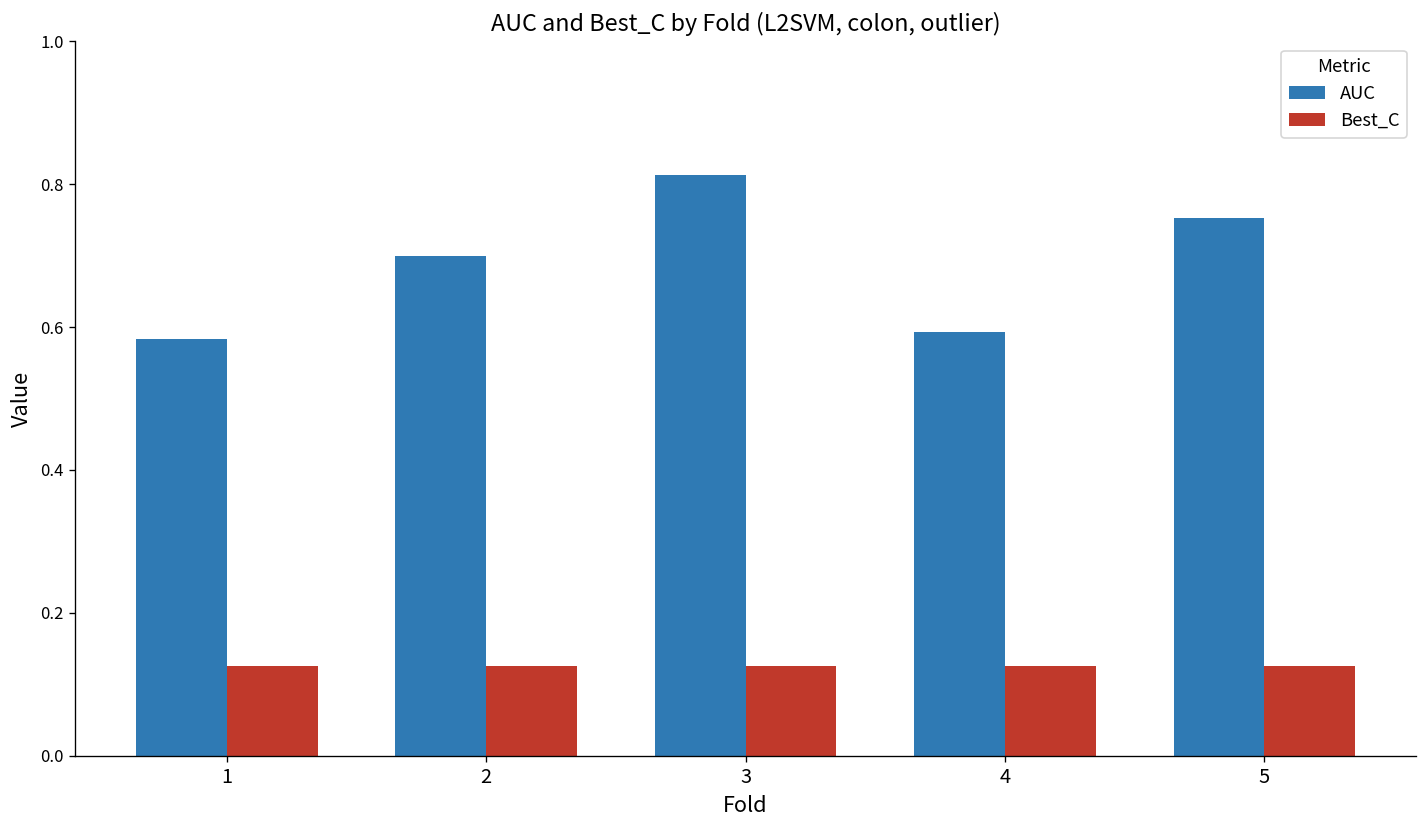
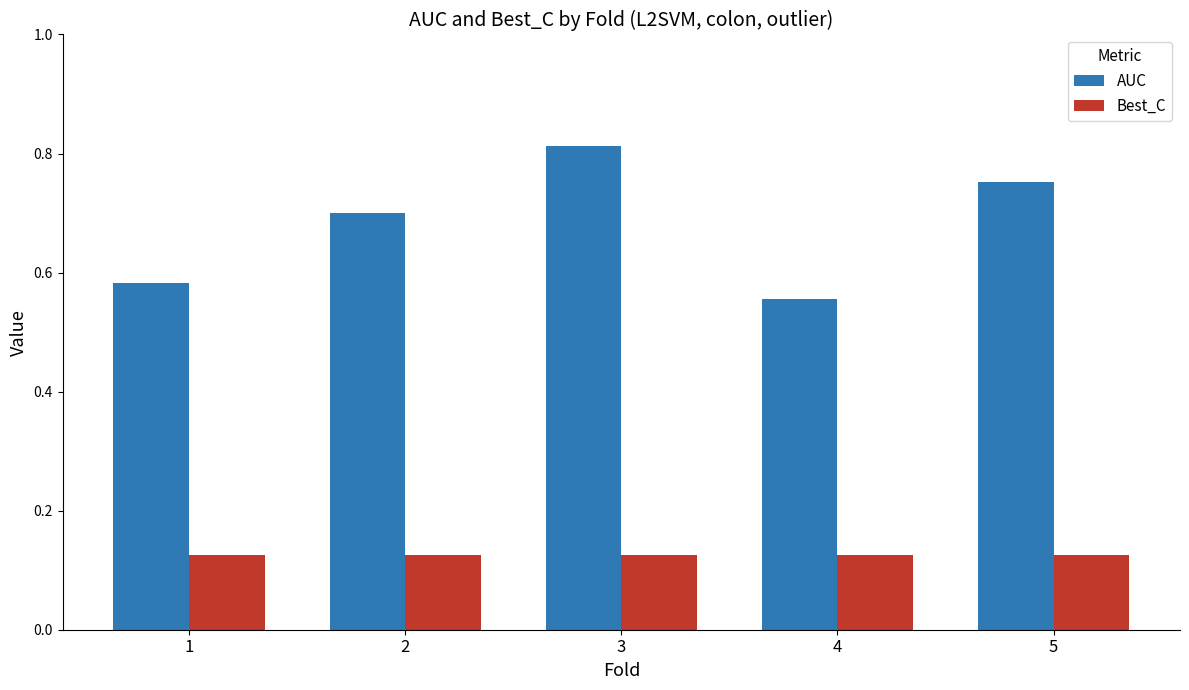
AUC, 4: 0.59 -> 0.56
